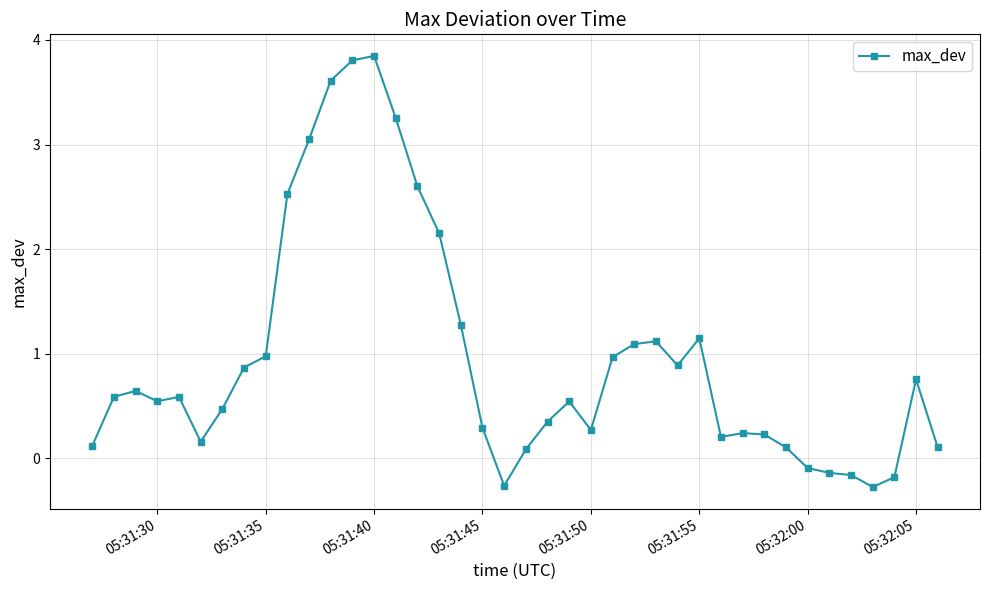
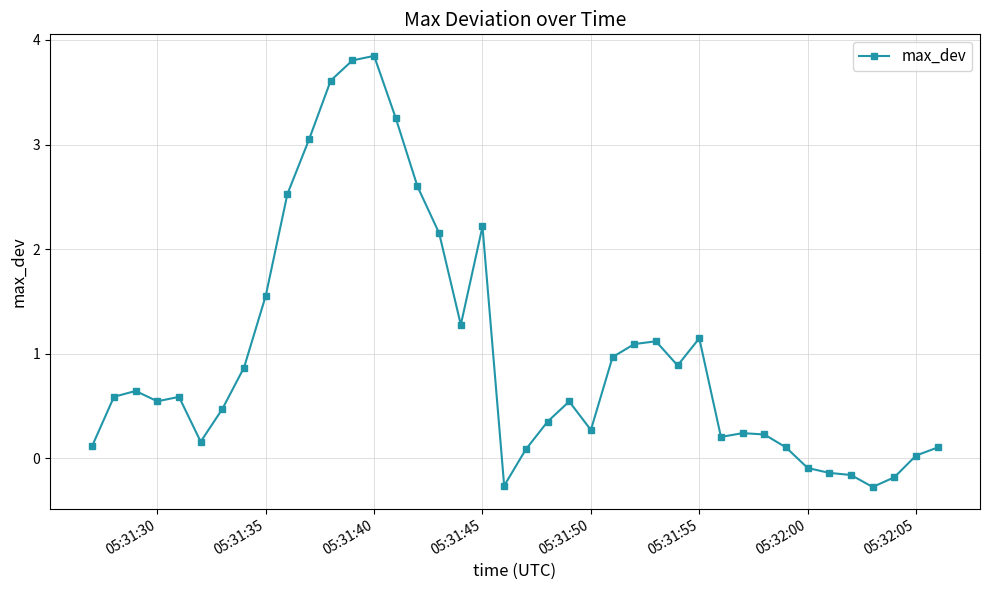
05:31:35: 0.98 -> 1.55
05:31:45: 0.29 -> 2.22
05:32:05: 0.75 -> 0.03
